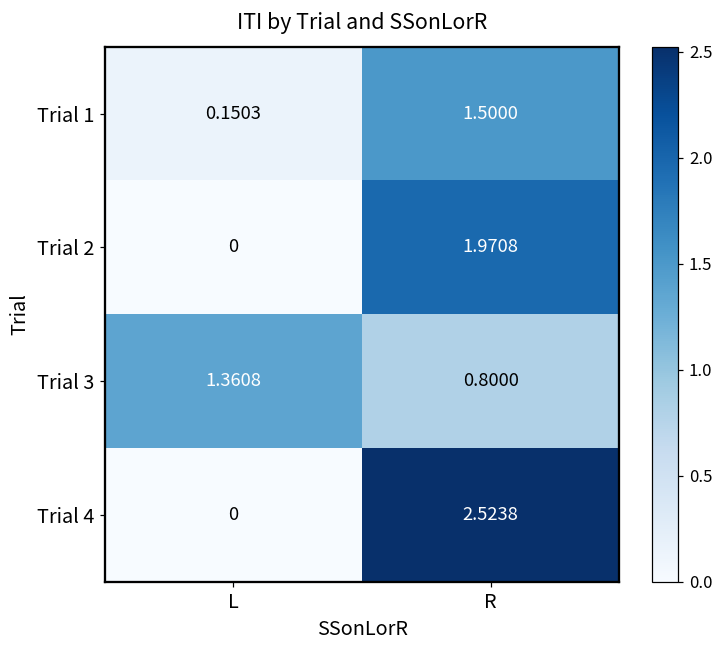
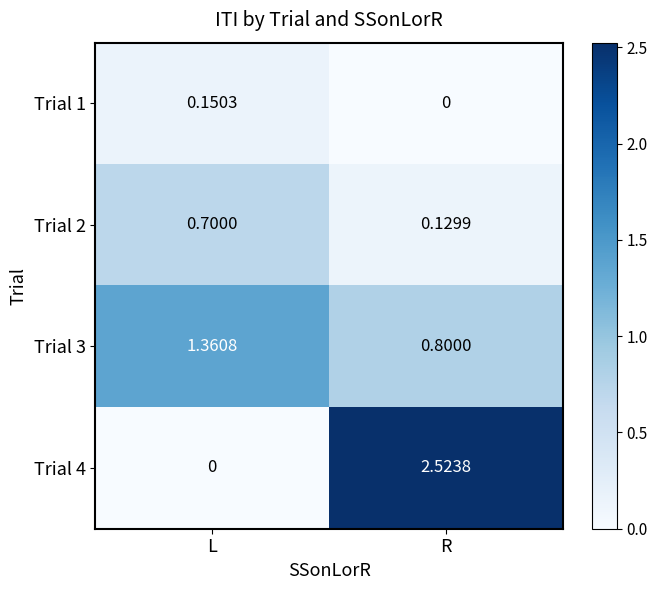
Trial 1, R: 1.5000 -> 0
Trial 2, L: 0 -> 0.7000
Trial 2, R: 1.9708 -> 0.1299
